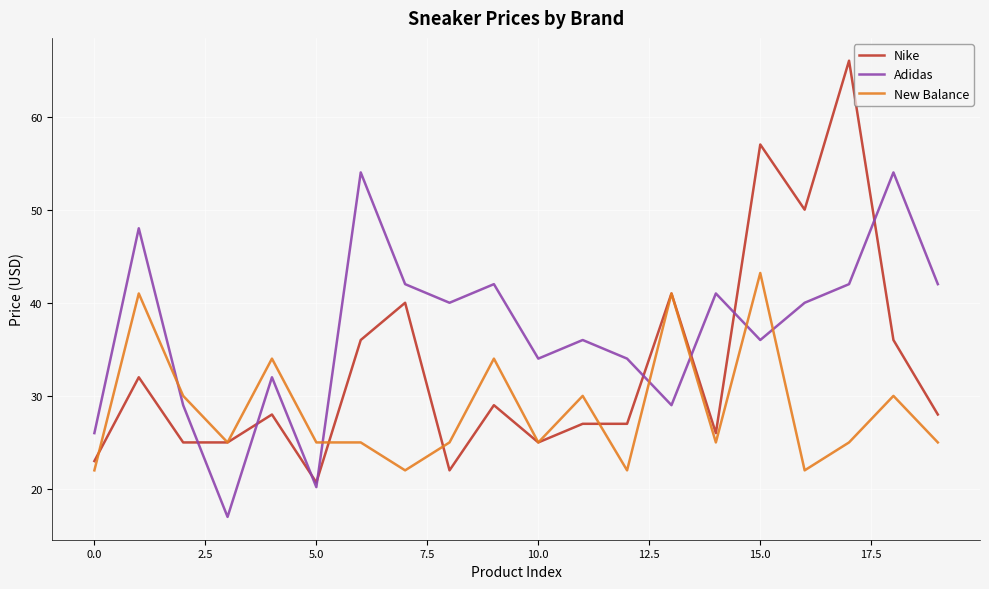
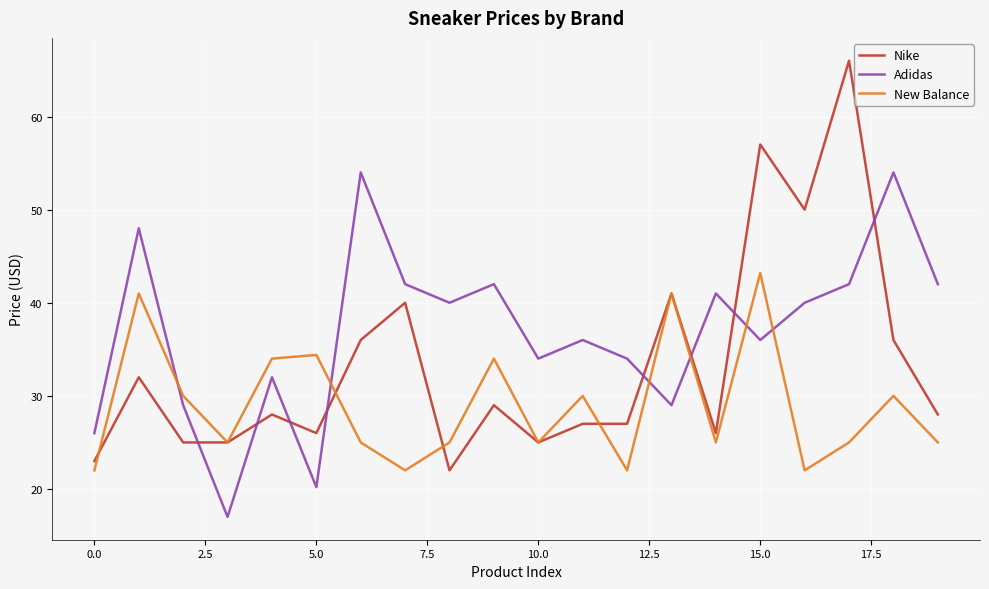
Nike, 5.0: 21 -> 26
New Balance, 5.0: 25 -> 34
